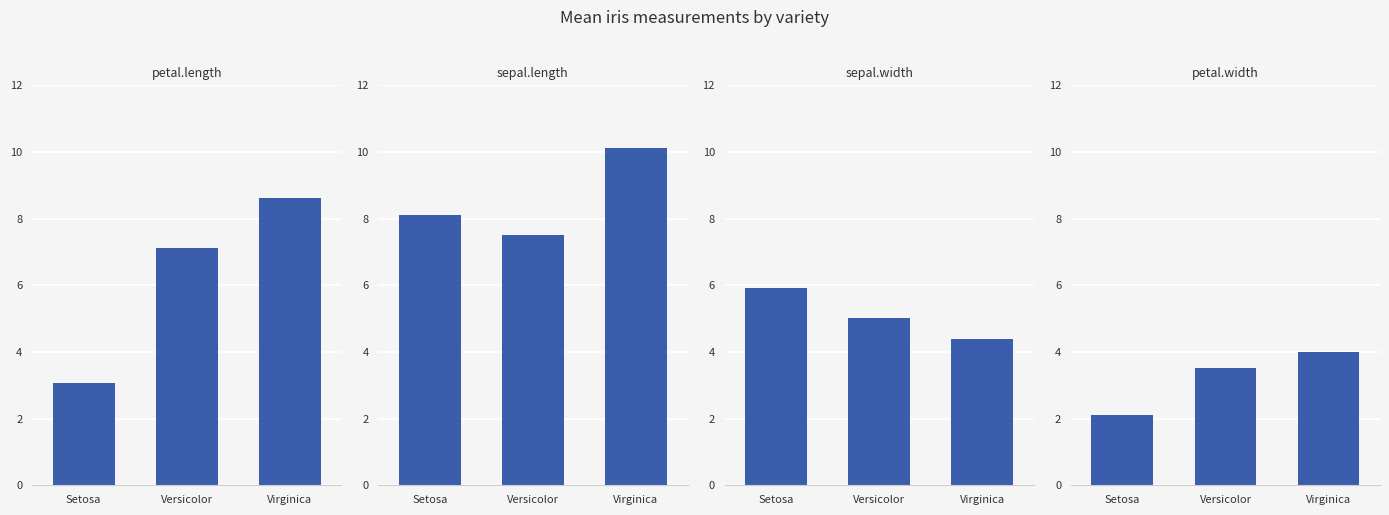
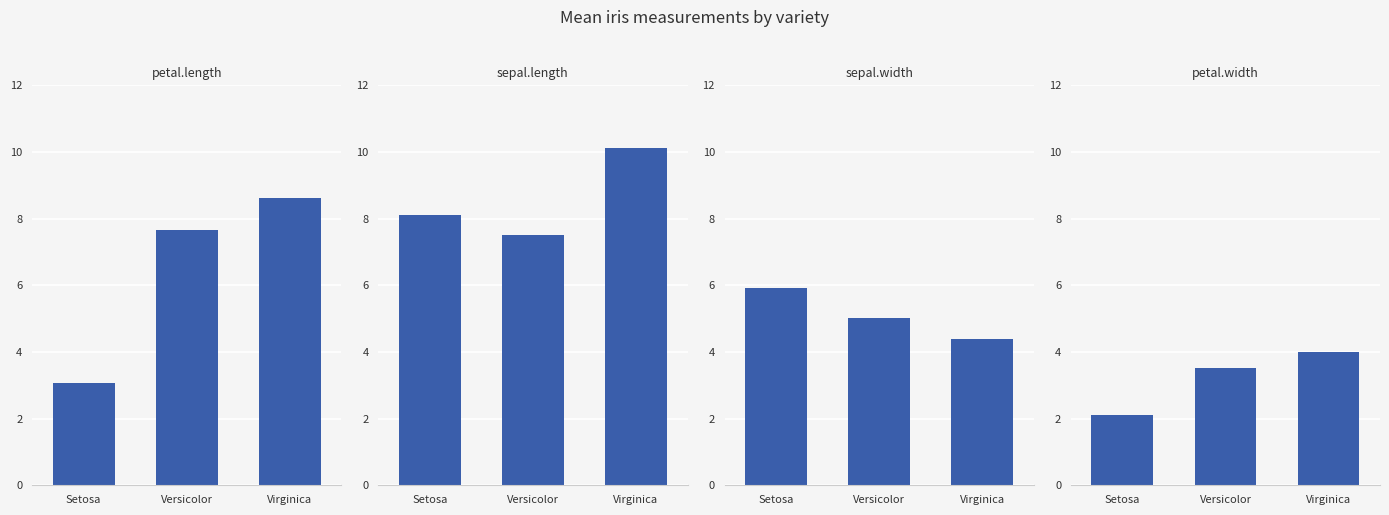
petal.length, Versicolor: 7.1 -> 7.7
